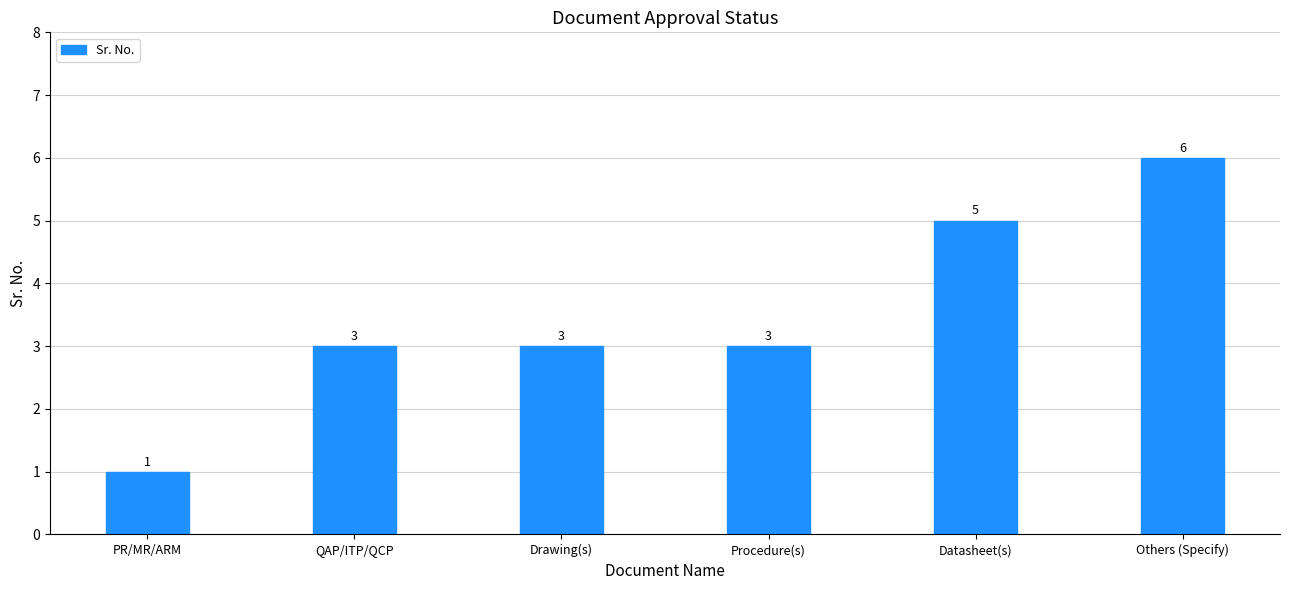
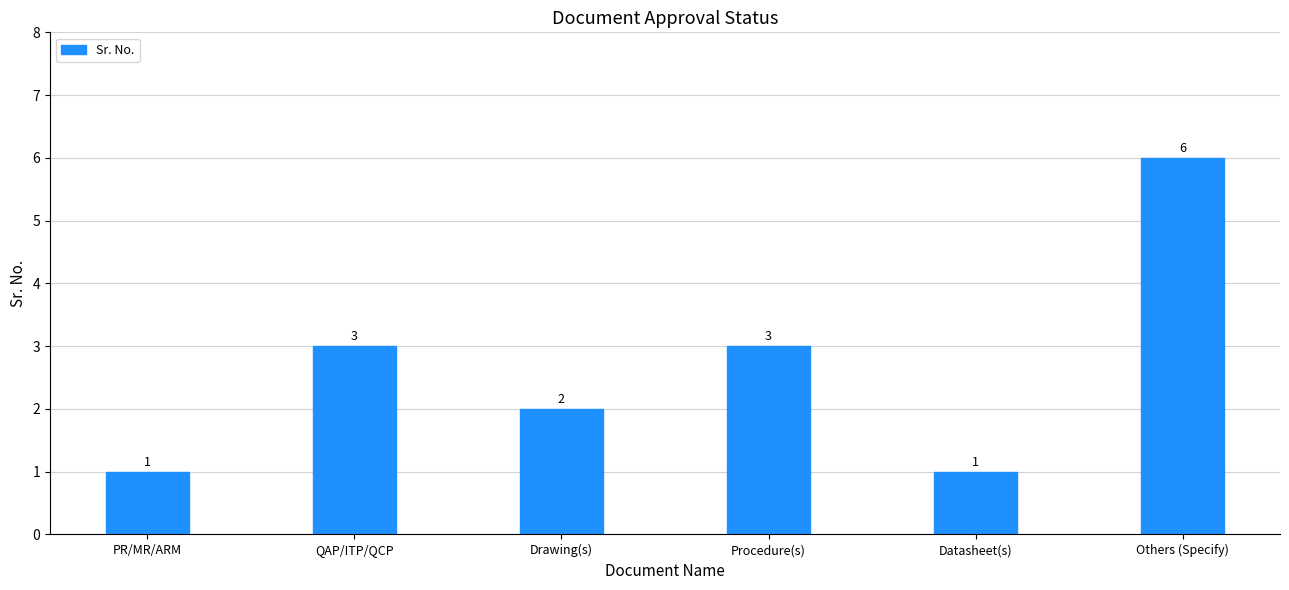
Drawing(s): 3 -> 2
Datasheet(s): 5 -> 1
